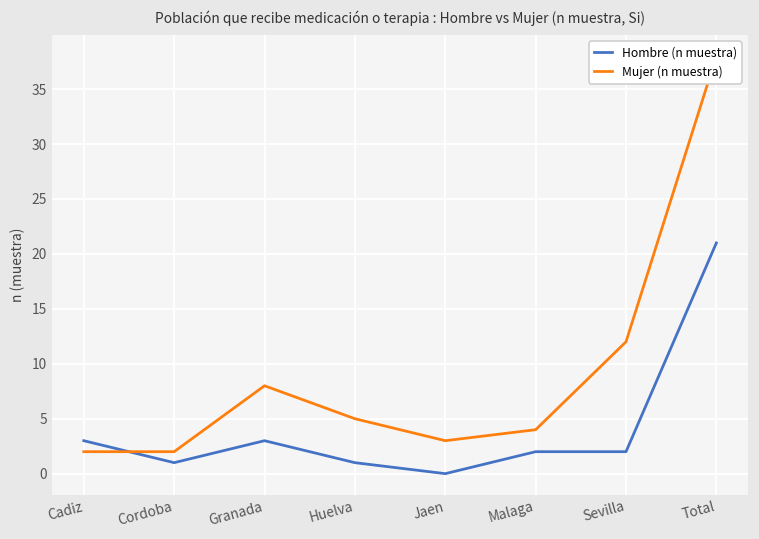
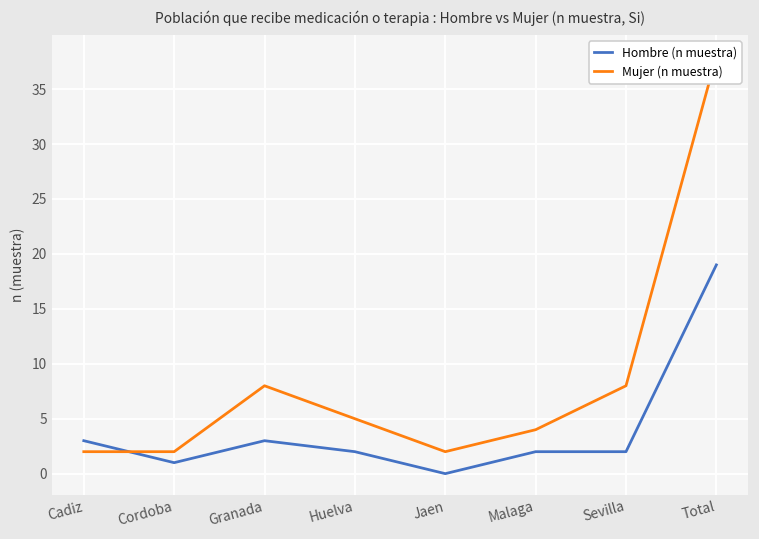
Hombre (n muestra), Huelva: 1 -> 2
Mujer (n muestra), Jaen: 3 -> 2
Mujer (n muestra), Sevilla: 12 -> 8
Hombre (n muestra), Total: 21 -> 19
